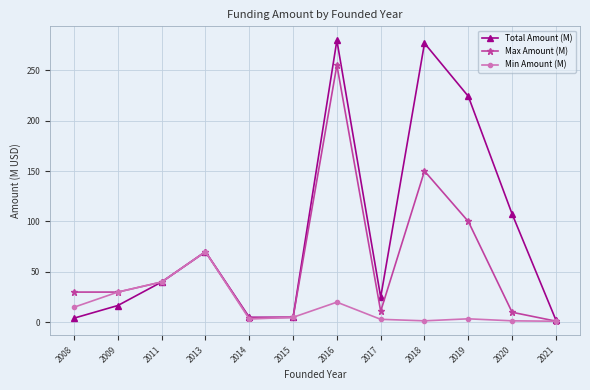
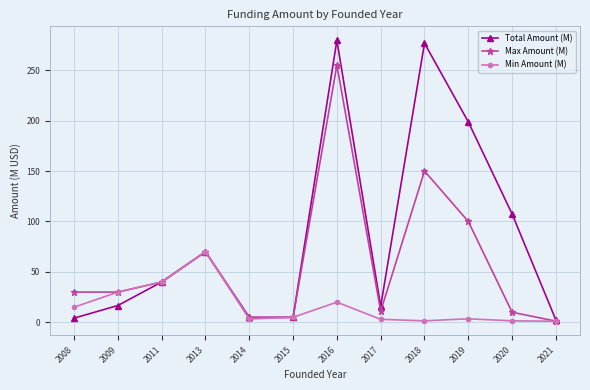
Total Amount (M), 2017: 25 -> 16
Total Amount (M), 2019: 224 -> 199
